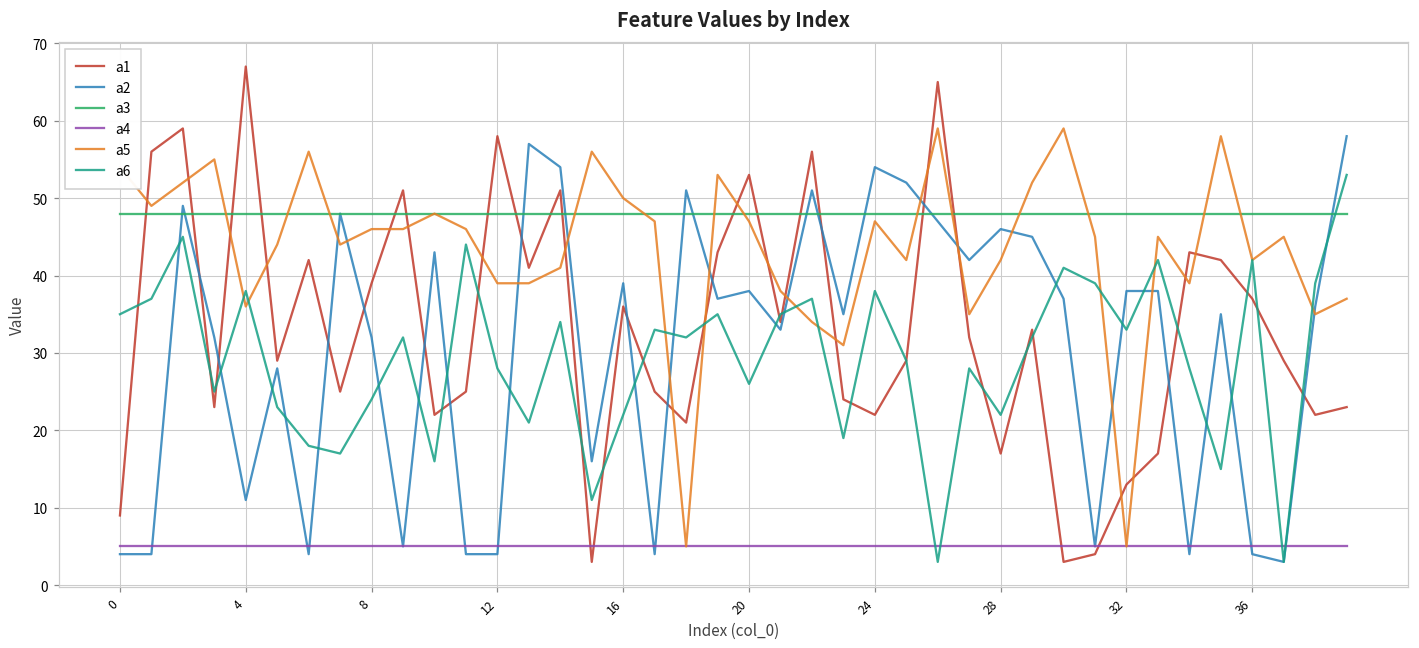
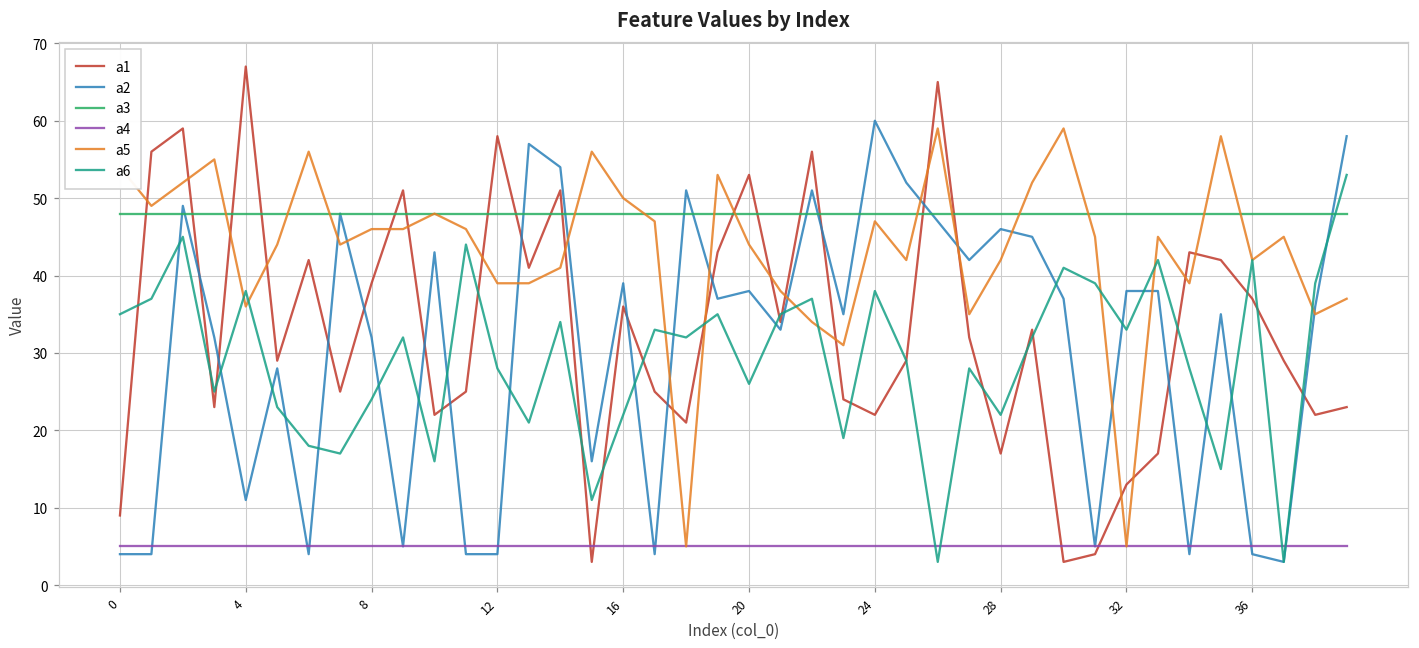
a5, 20: 47 -> 44
a2, 24: 54 -> 60
